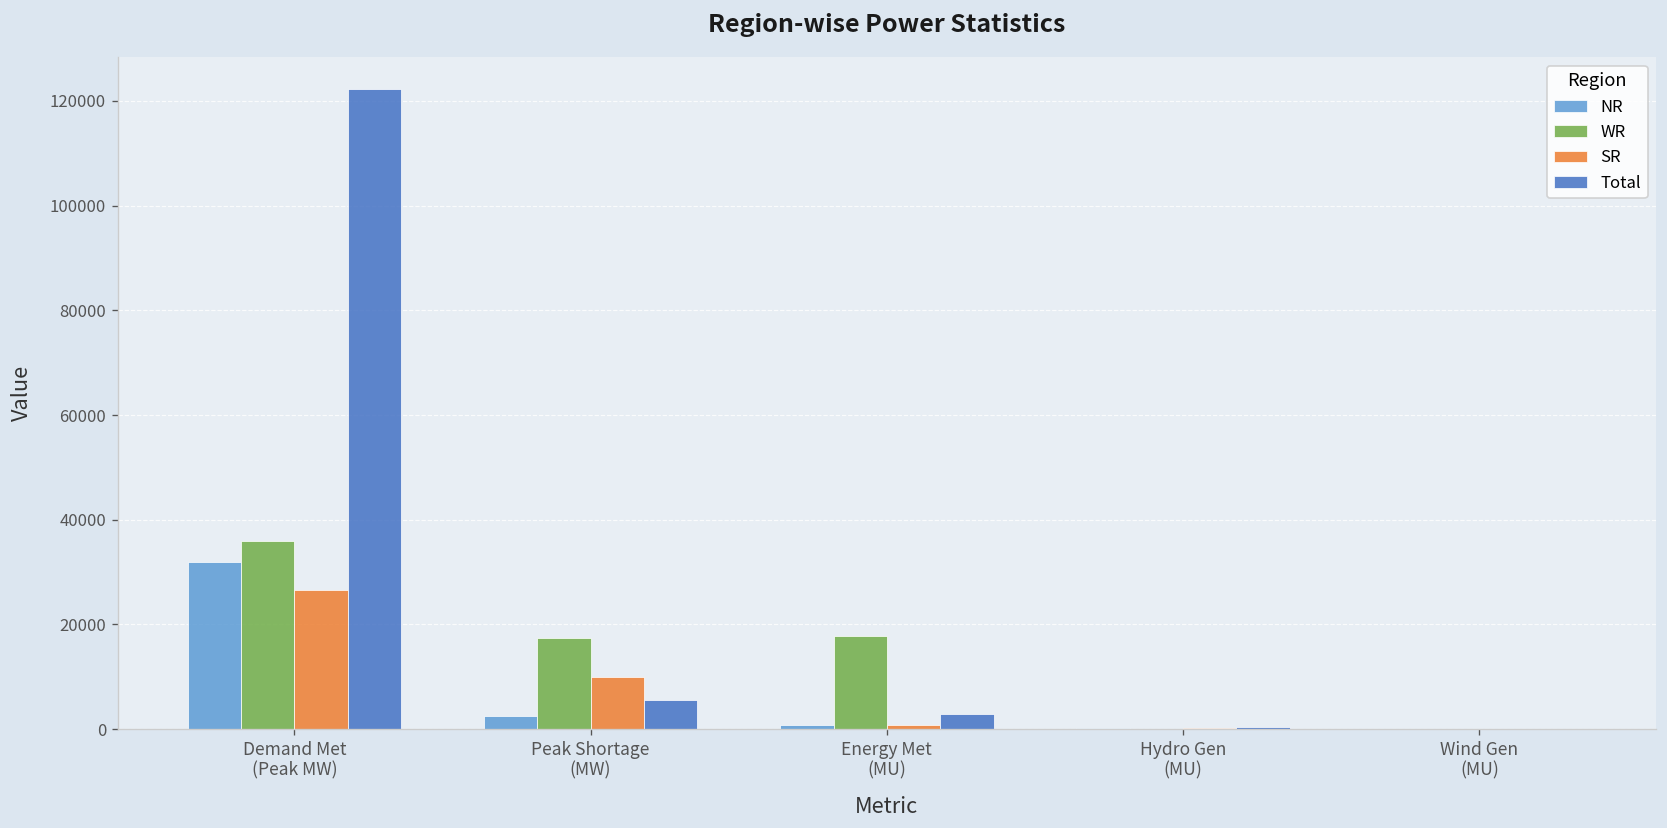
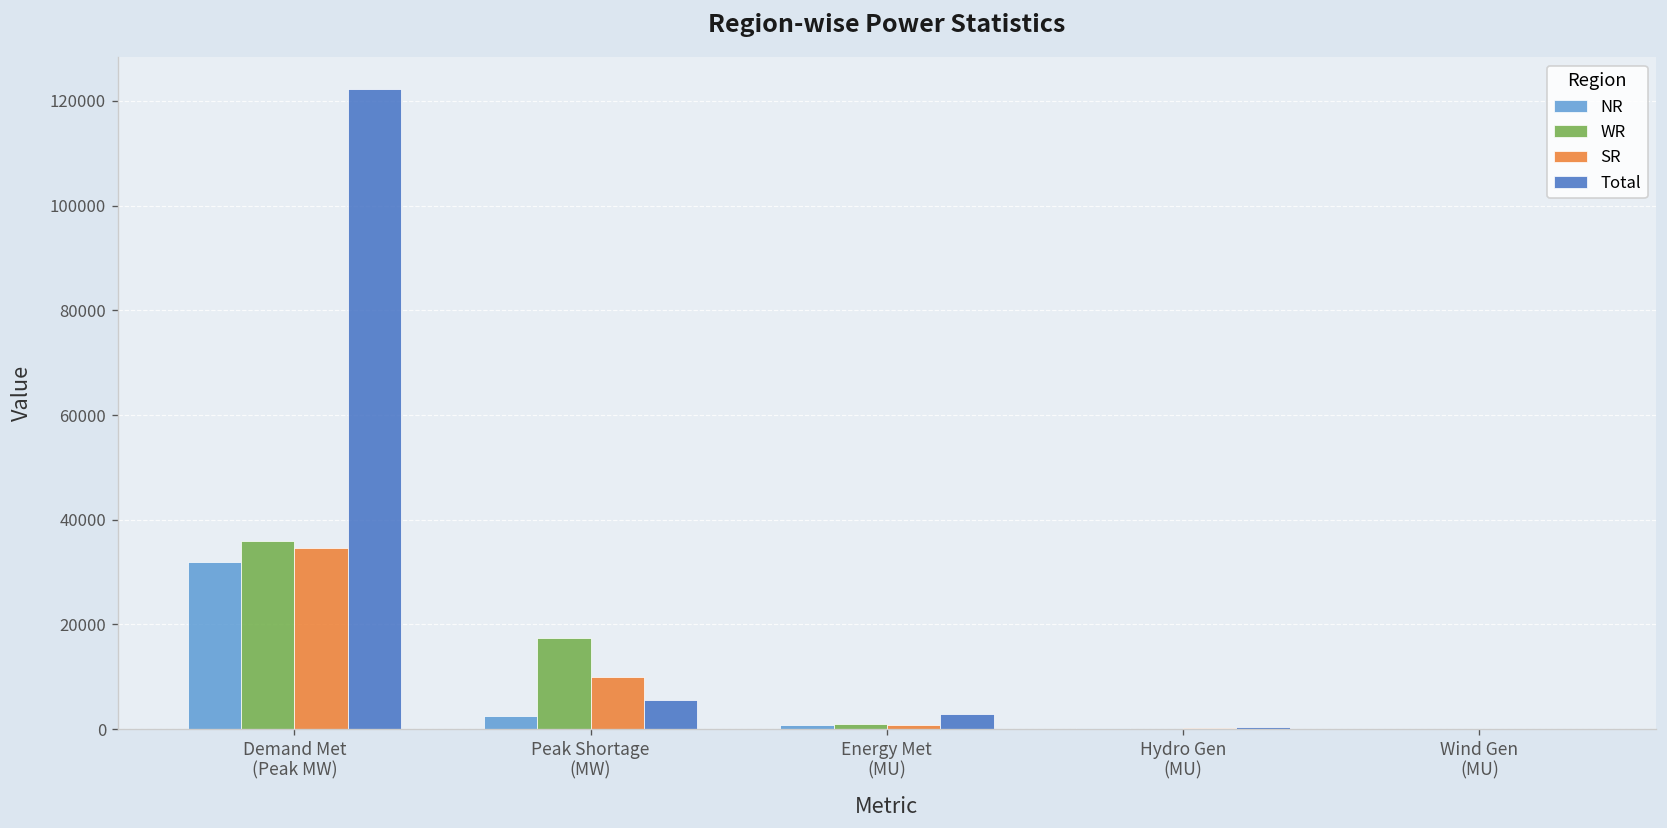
SR, Demand Met (Peak MW): 26000 -> 35000
WR, Energy Met (MU): 18000 -> 1000
